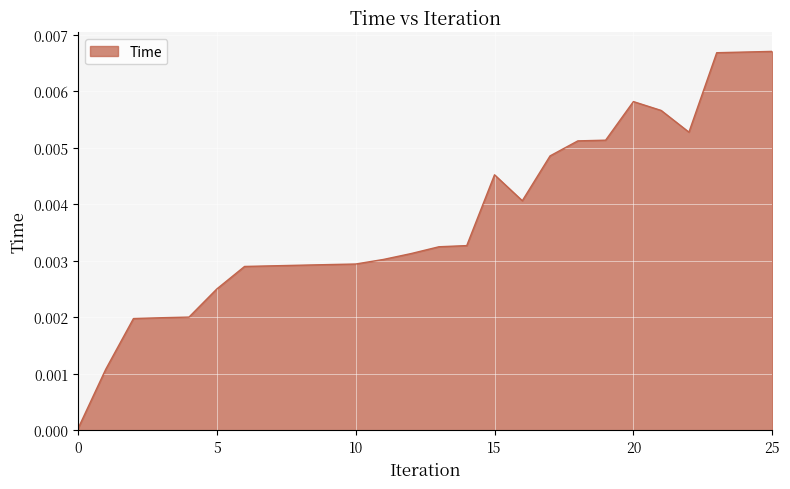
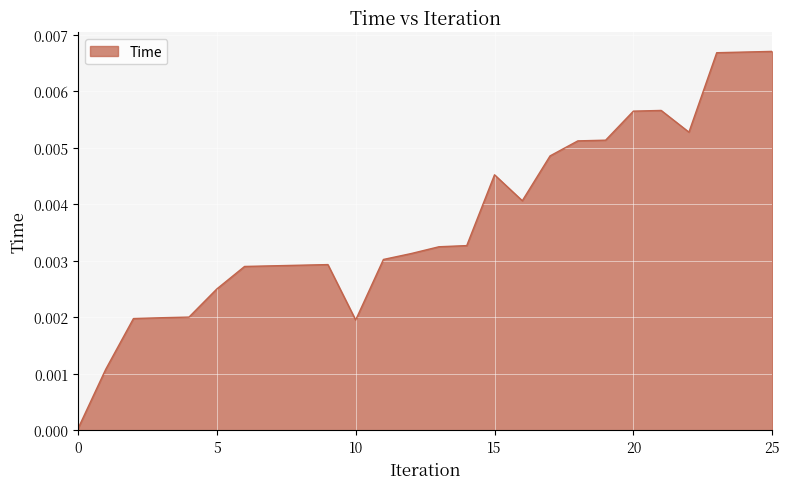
10: 0.0029 -> 0.0020
20: 0.0058 -> 0.0056
